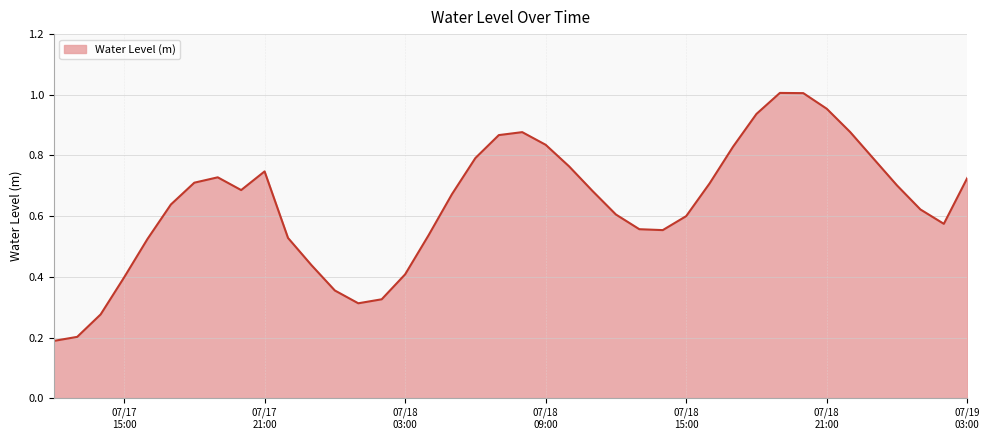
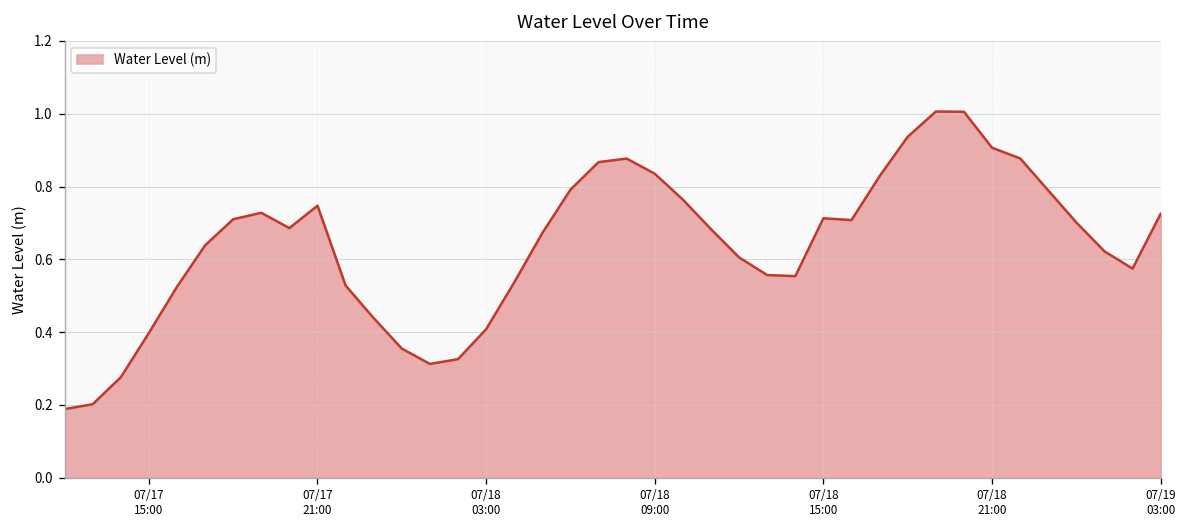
07/18 15:00: 0.60 -> 0.71
07/18 21:00: 0.95 -> 0.91
